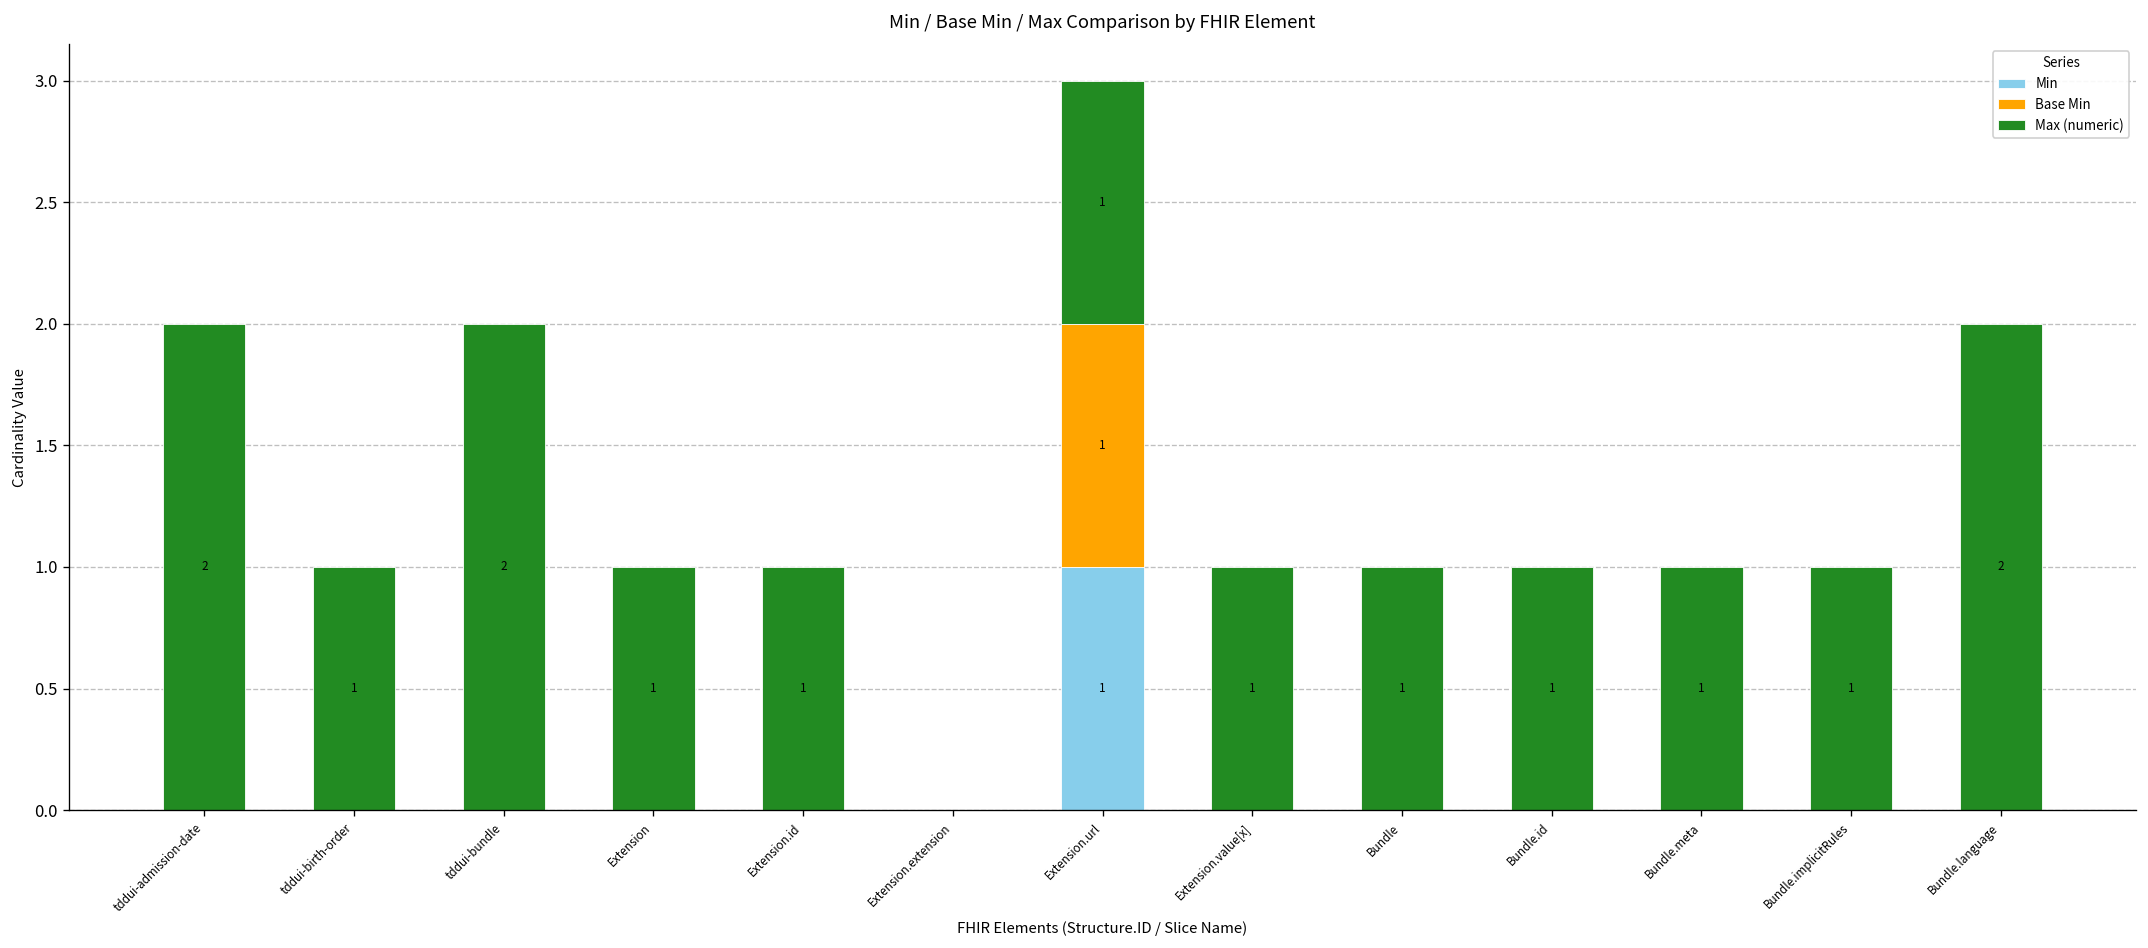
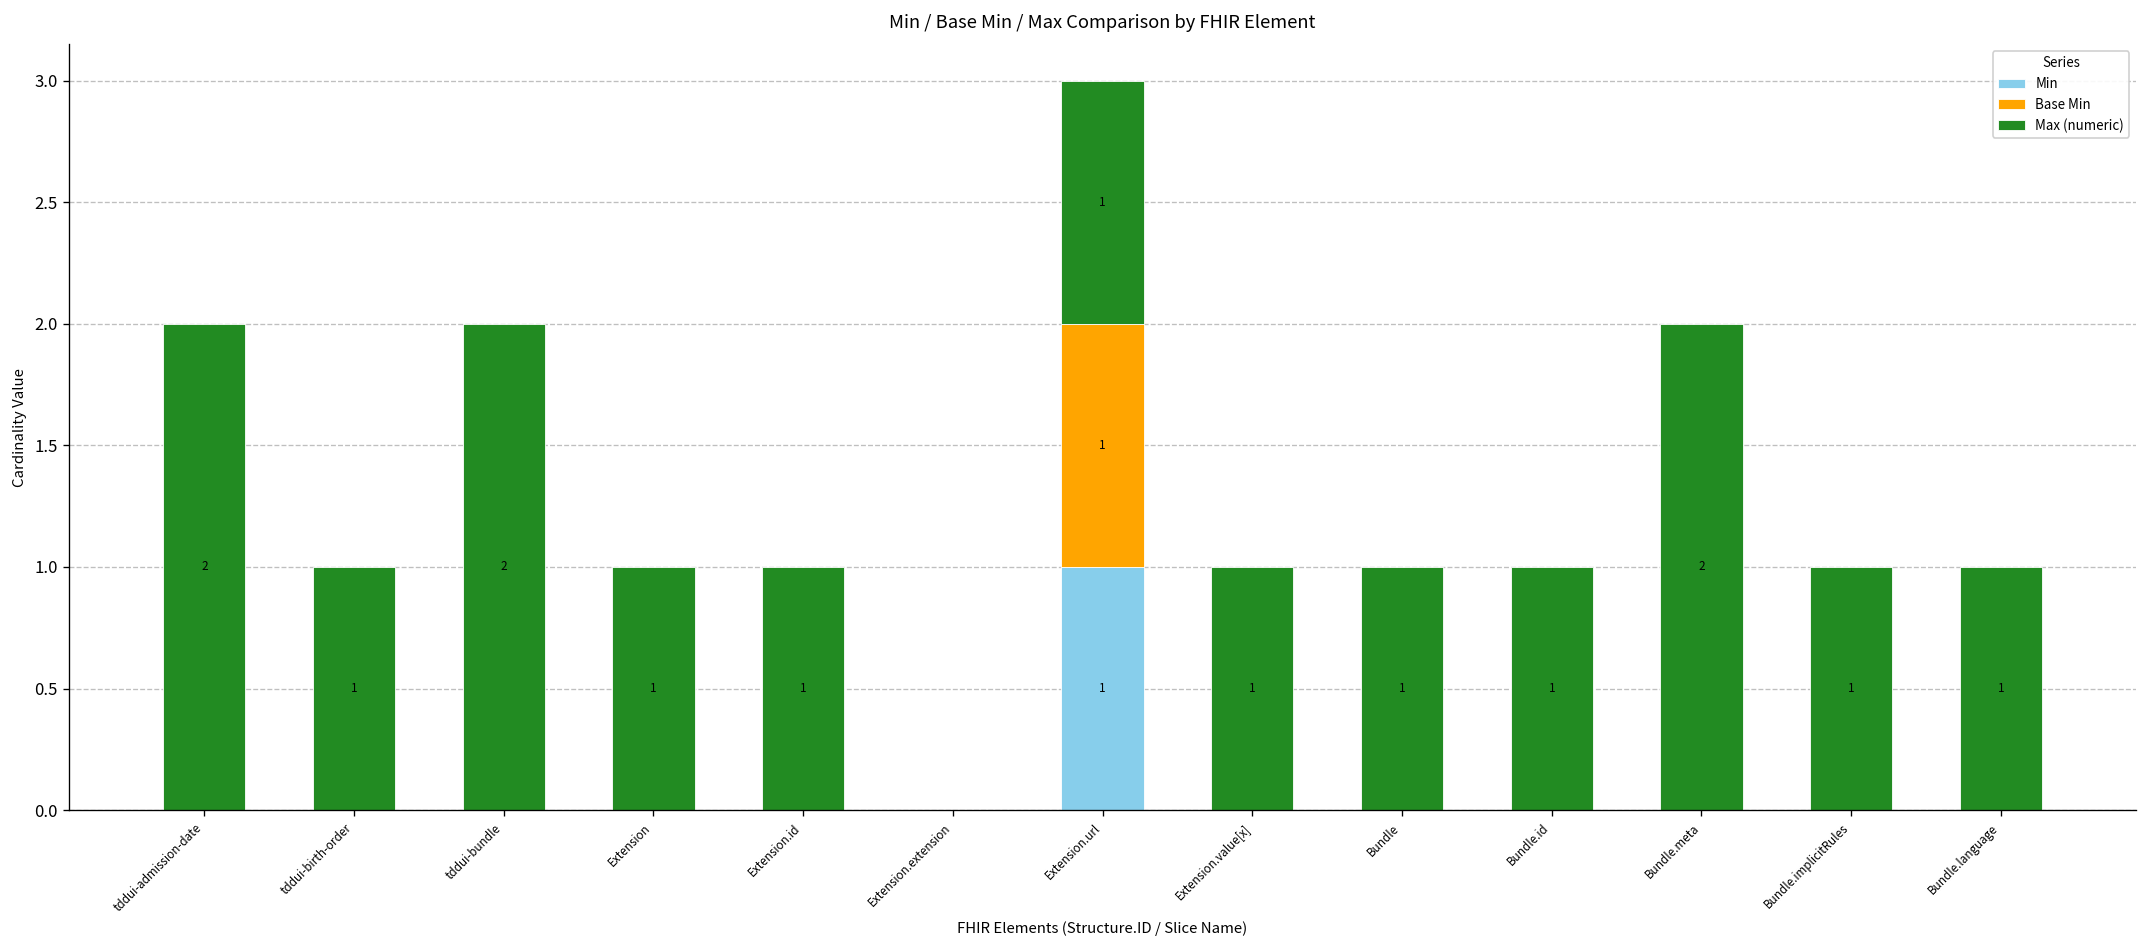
Max (numeric), Bundle.meta: 1 -> 2
Max (numeric), Bundle.language: 2 -> 1
